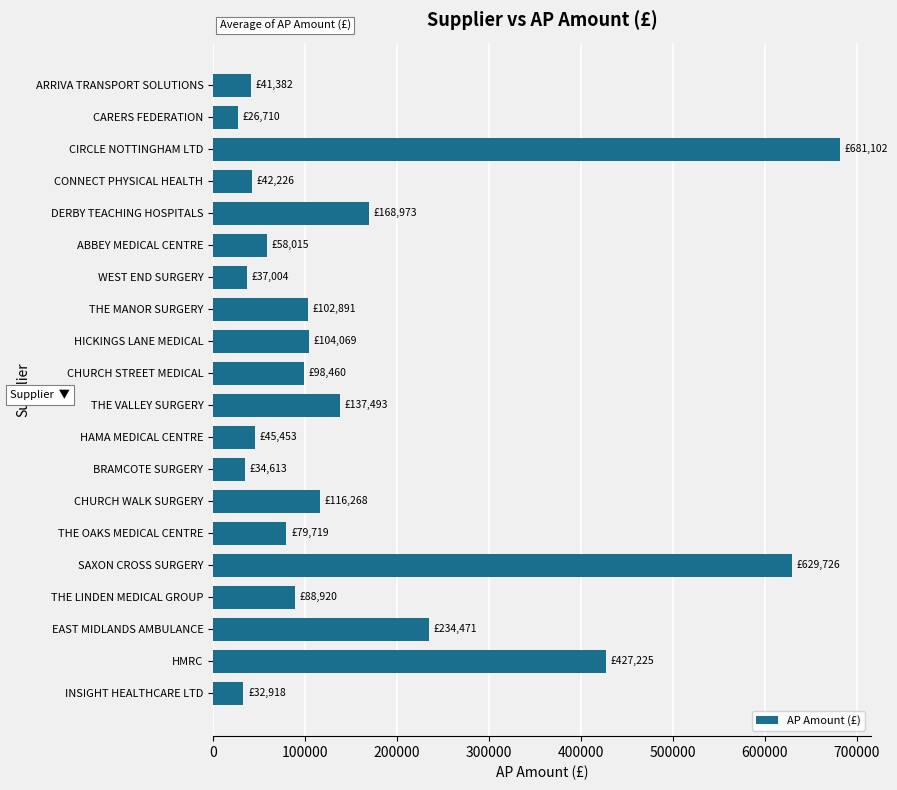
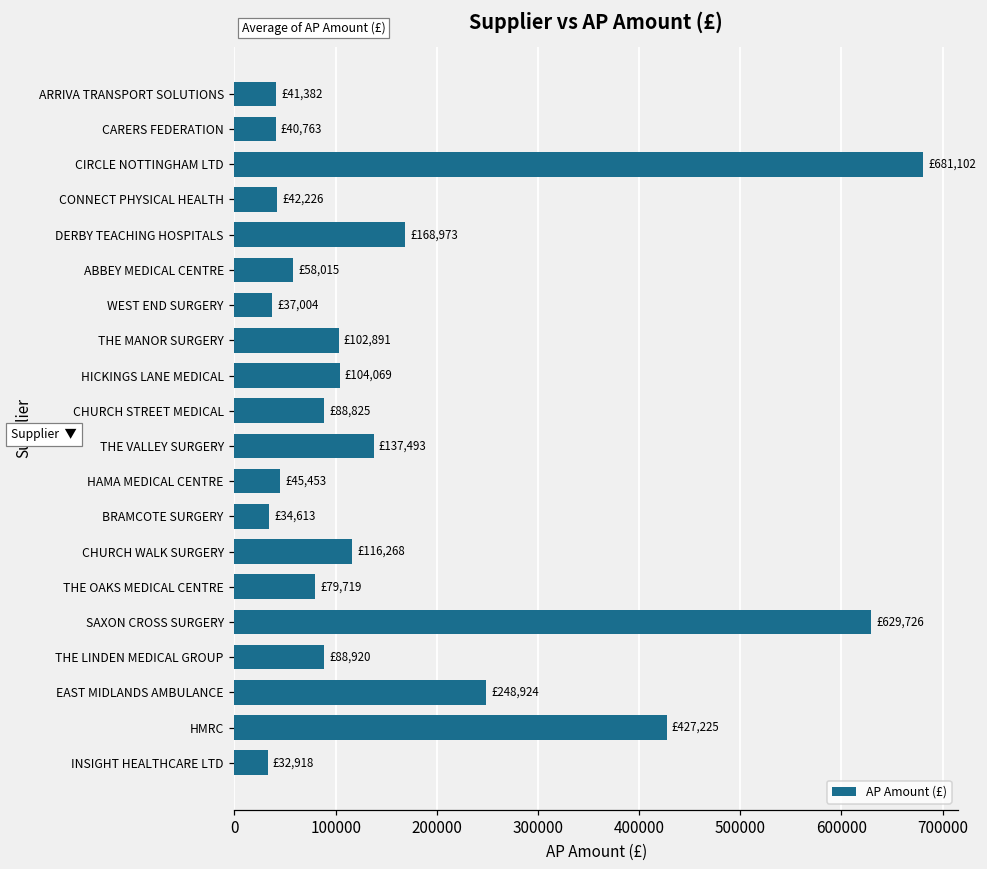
CARERS FEDERATION: £26,710 -> £40,763
CHURCH STREET MEDICAL: £98,460 -> £88,825
EAST MIDLANDS AMBULANCE: £234,471 -> £248,924
